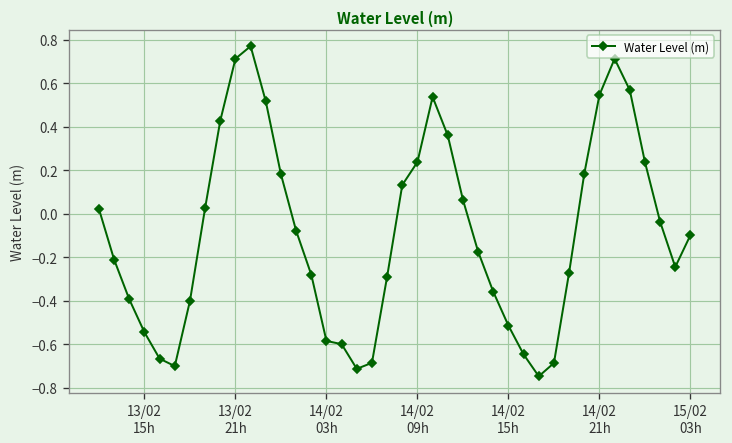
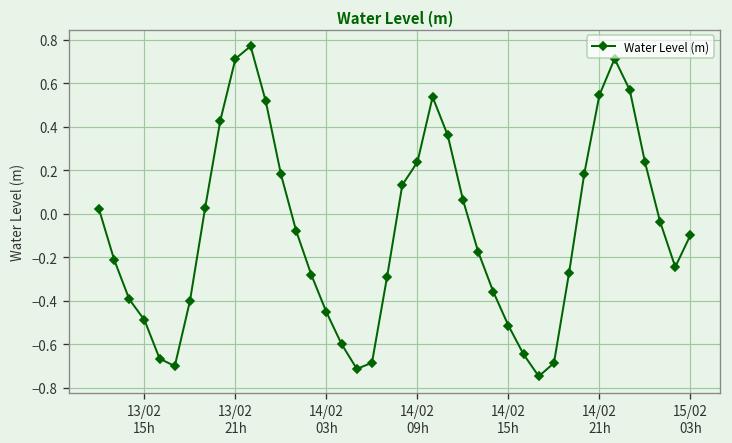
13/02 15h: -0.54 -> -0.49
14/02 03h: -0.58 -> -0.45
